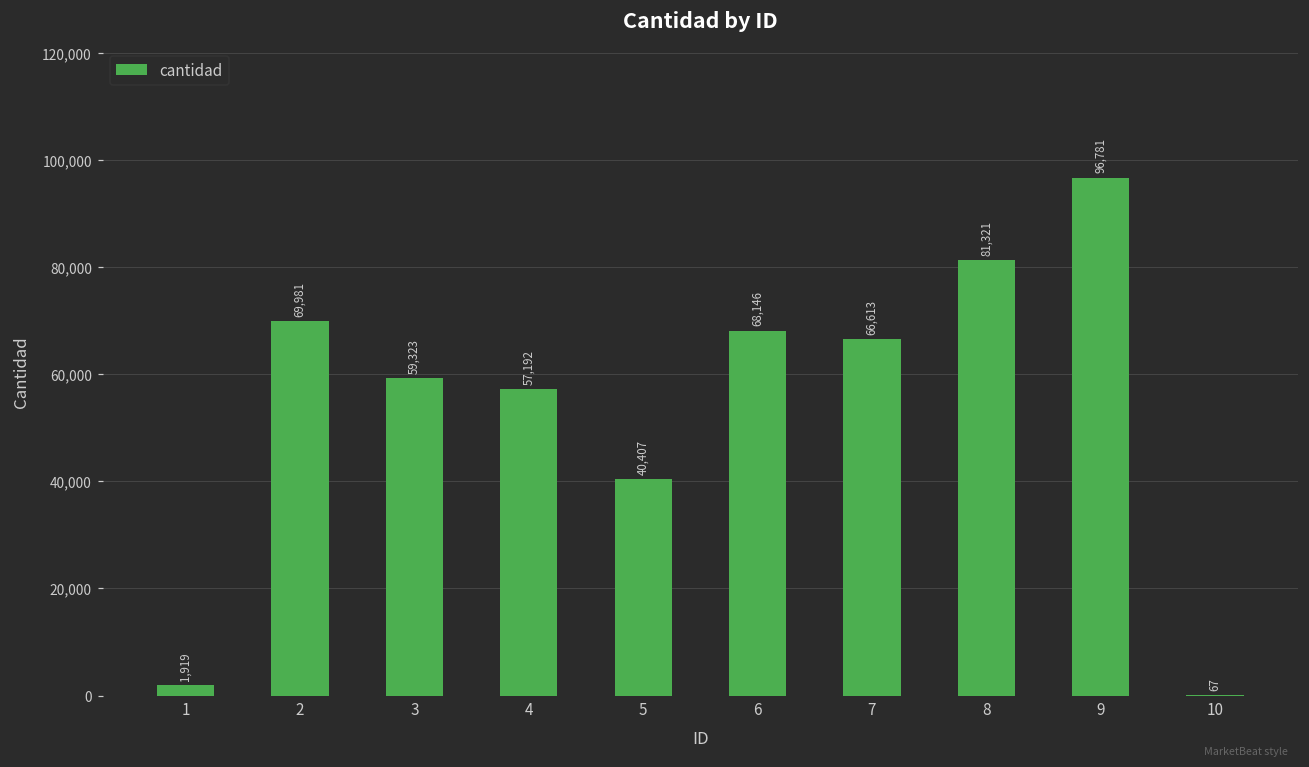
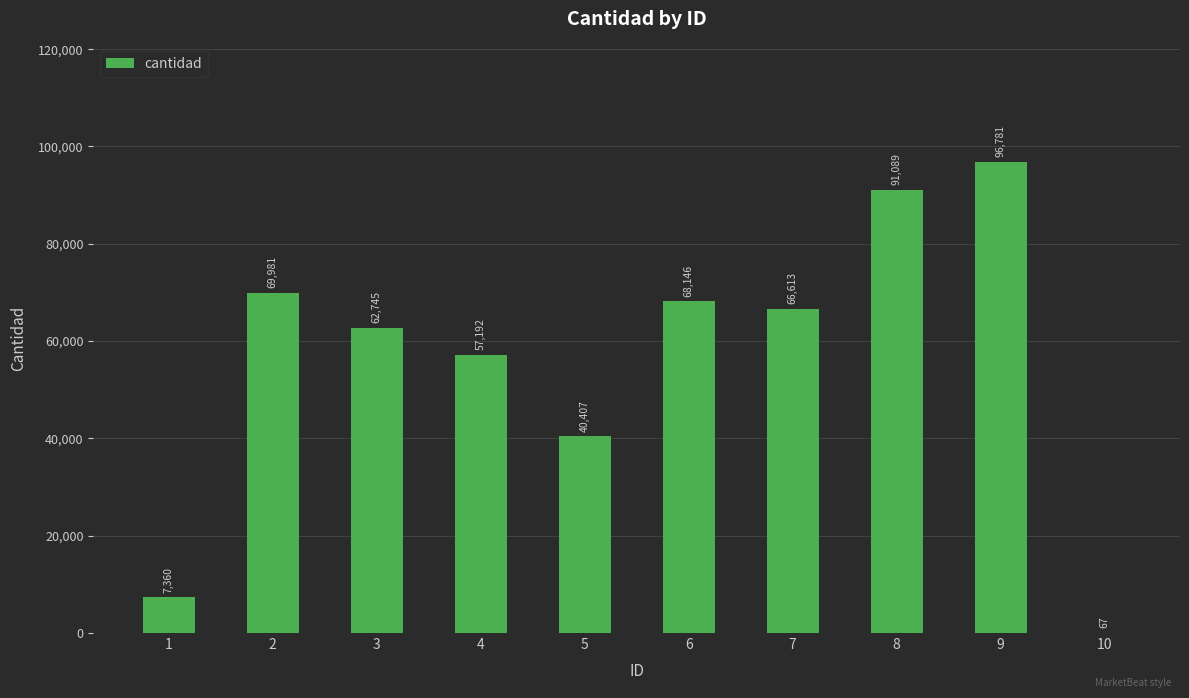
1: 1,919 -> 7,360
3: 59,323 -> 62,745
8: 81,321 -> 91,089
